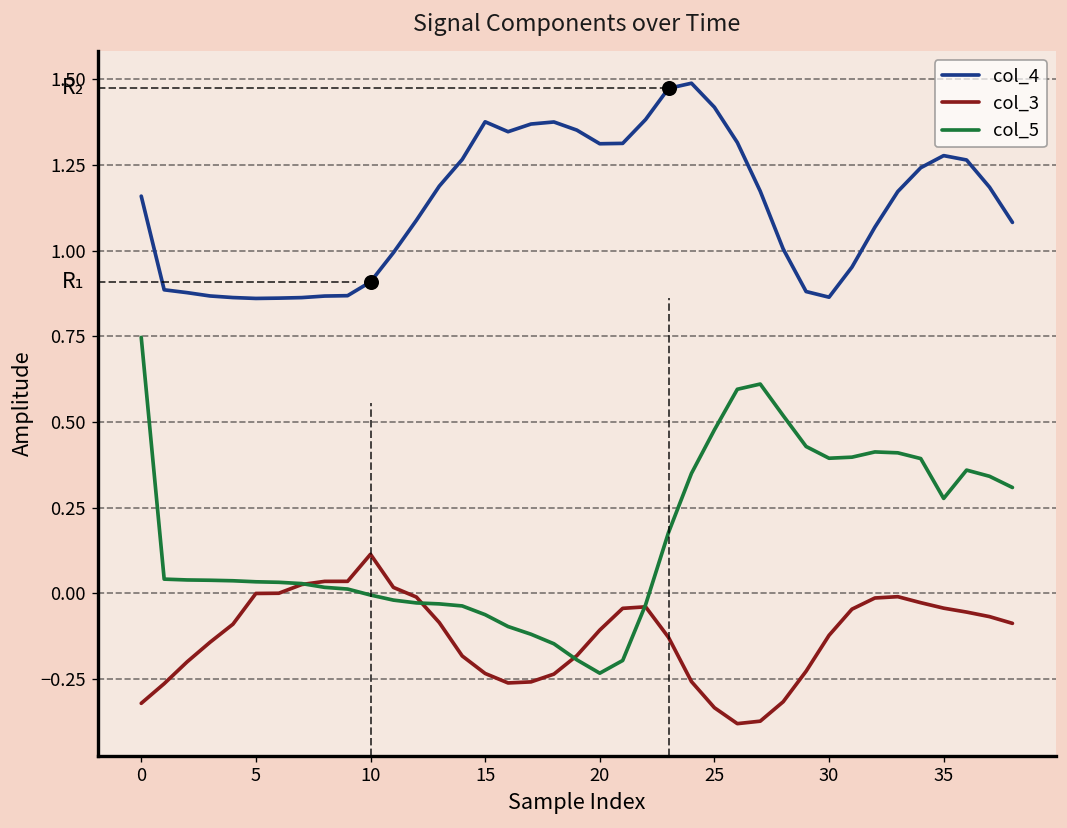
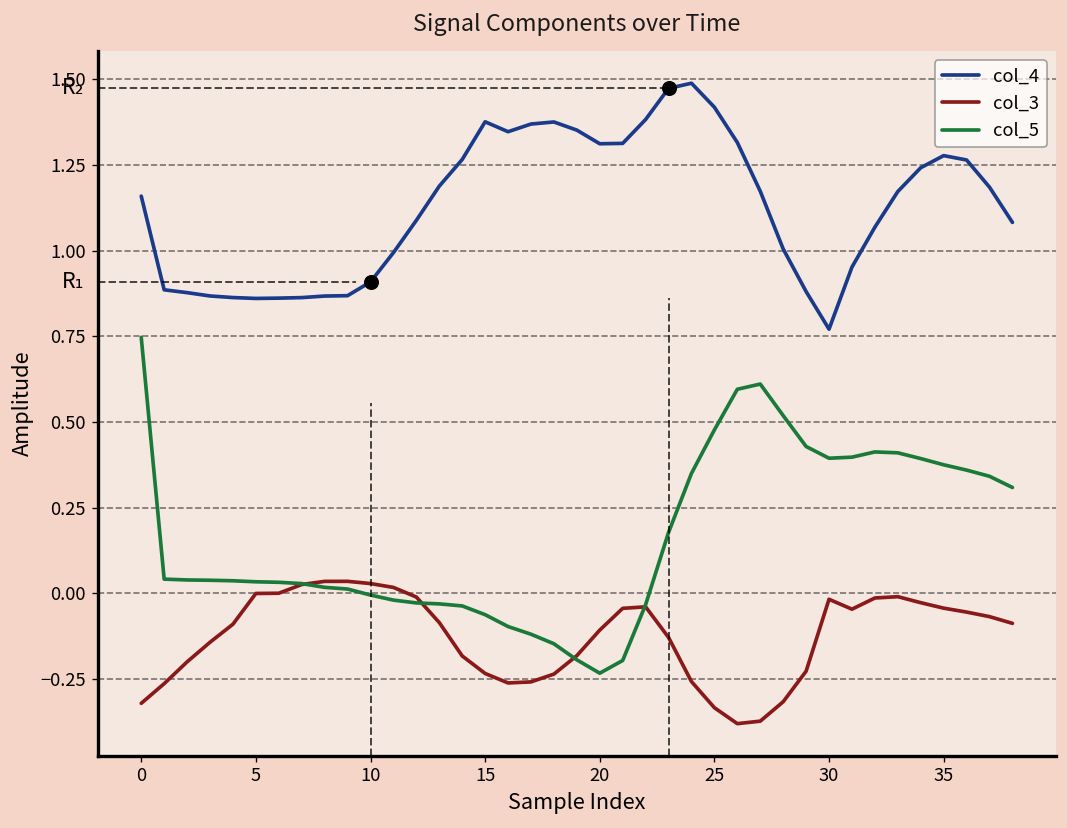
col_3, 10: 0.11 -> 0.03
col_4, 30: 0.86 -> 0.77
col_3, 30: -0.12 -> -0.02
col_5, 35: 0.28 -> 0.38
